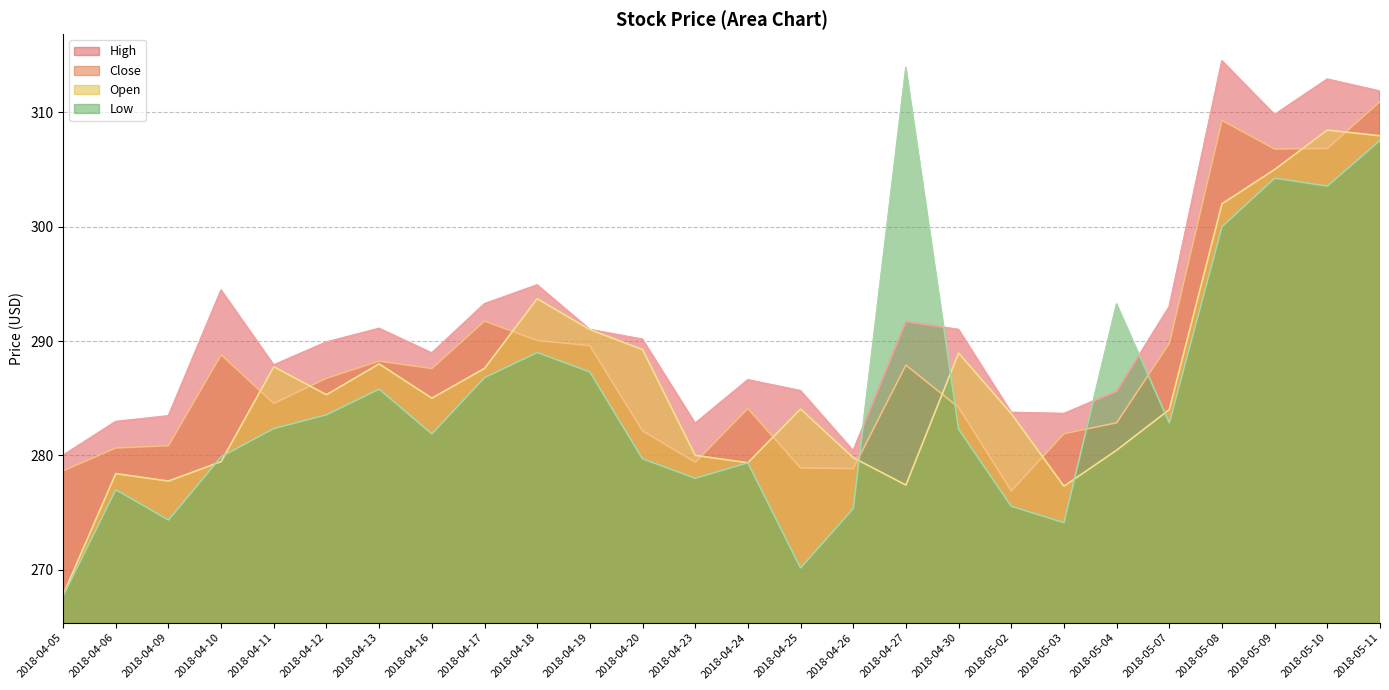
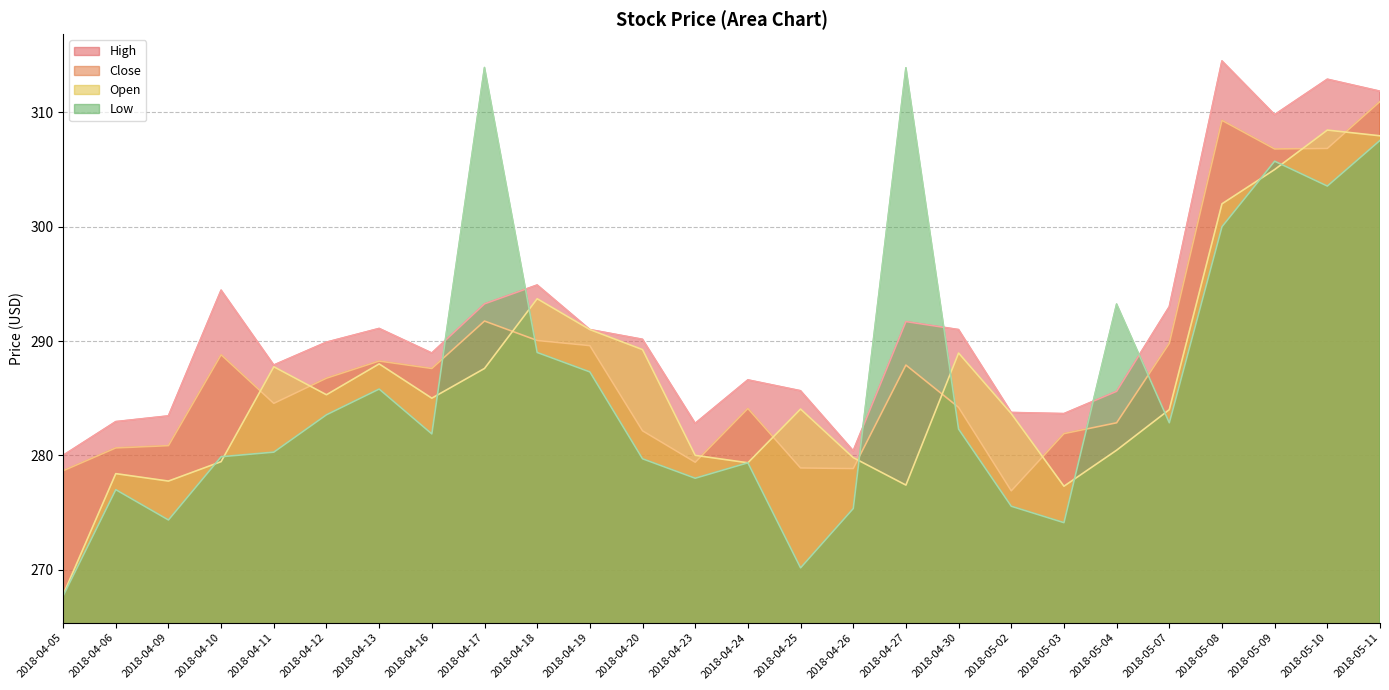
Low, 2018-04-11: 282.4 -> 280.3
Low, 2018-04-17: 286.8 -> 313.9
Low, 2018-05-09: 304.3 -> 305.7
